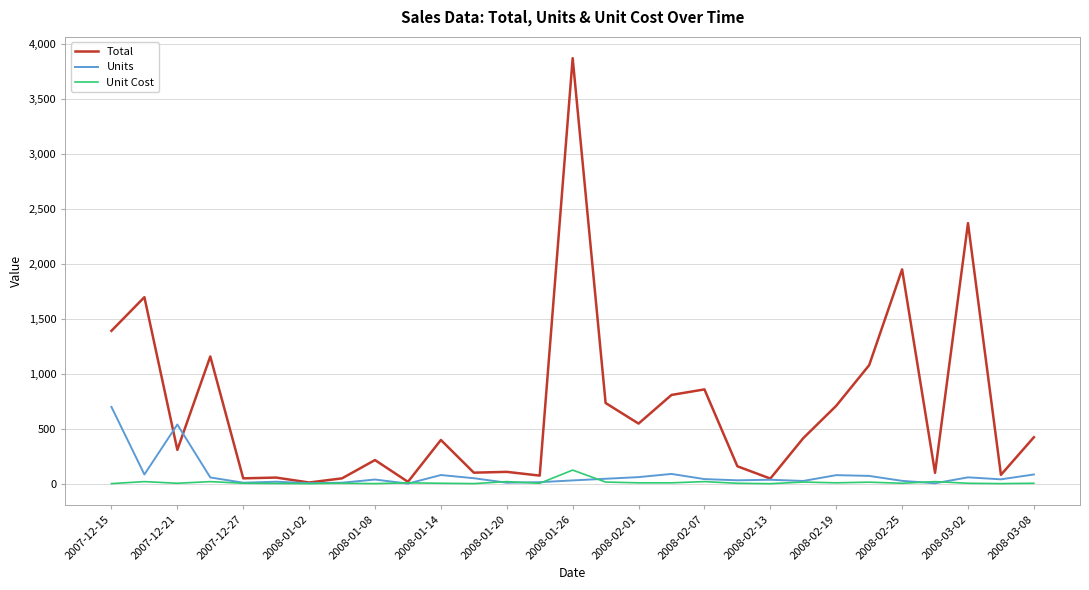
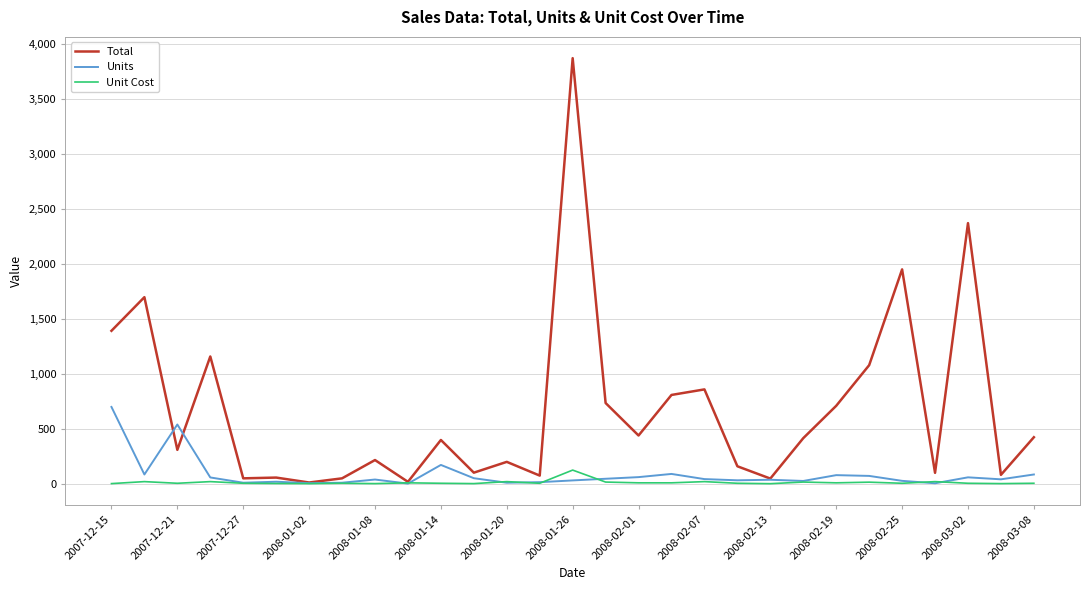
Units, 2008-01-14: 80 -> 170
Total, 2008-01-20: 110 -> 200
Total, 2008-02-01: 550 -> 440
